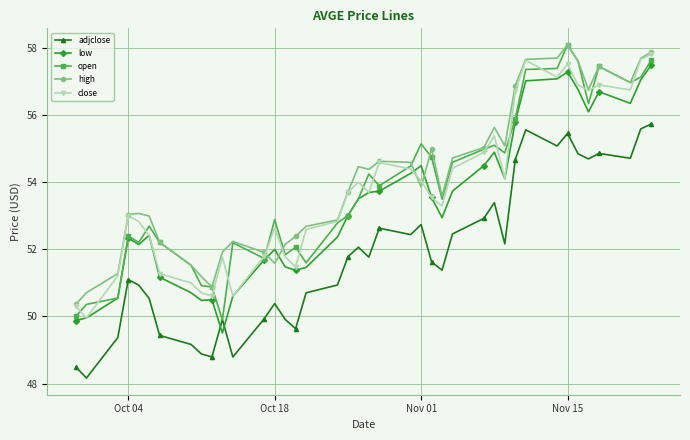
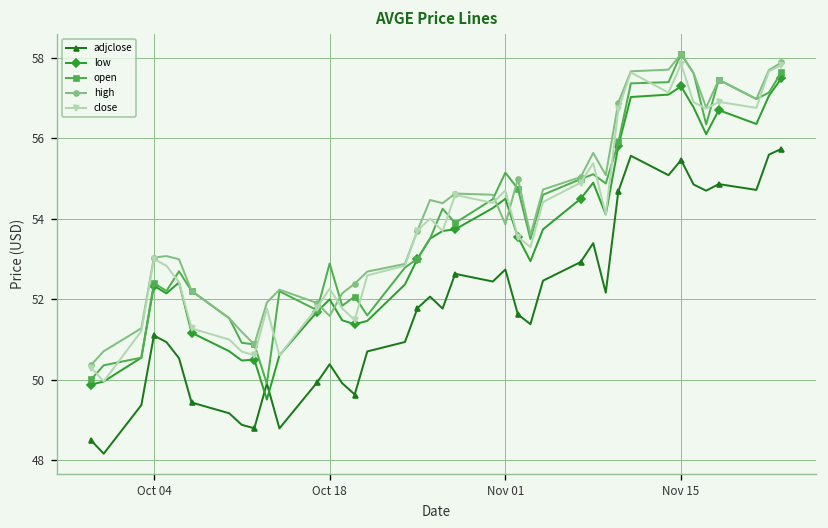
close, Oct 18: 52.6 -> 52.3
close, Nov 01: 54.0 -> 54.7
close, Nov 15: 57.5 -> 57.8
